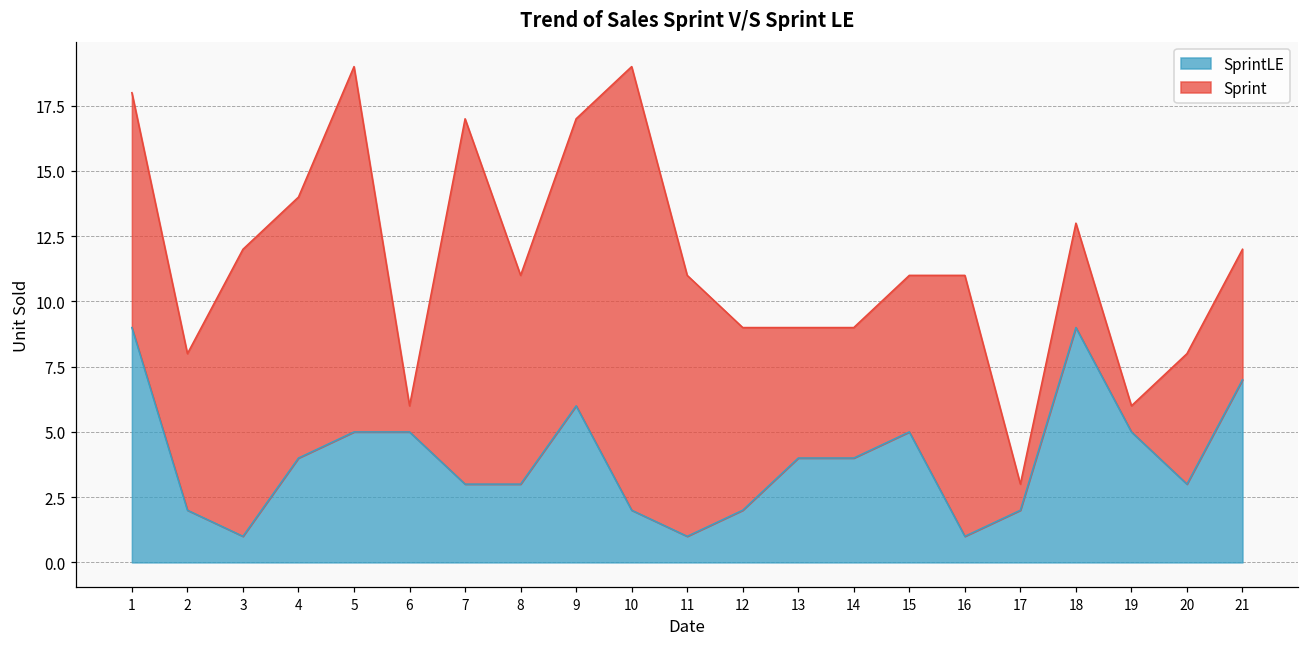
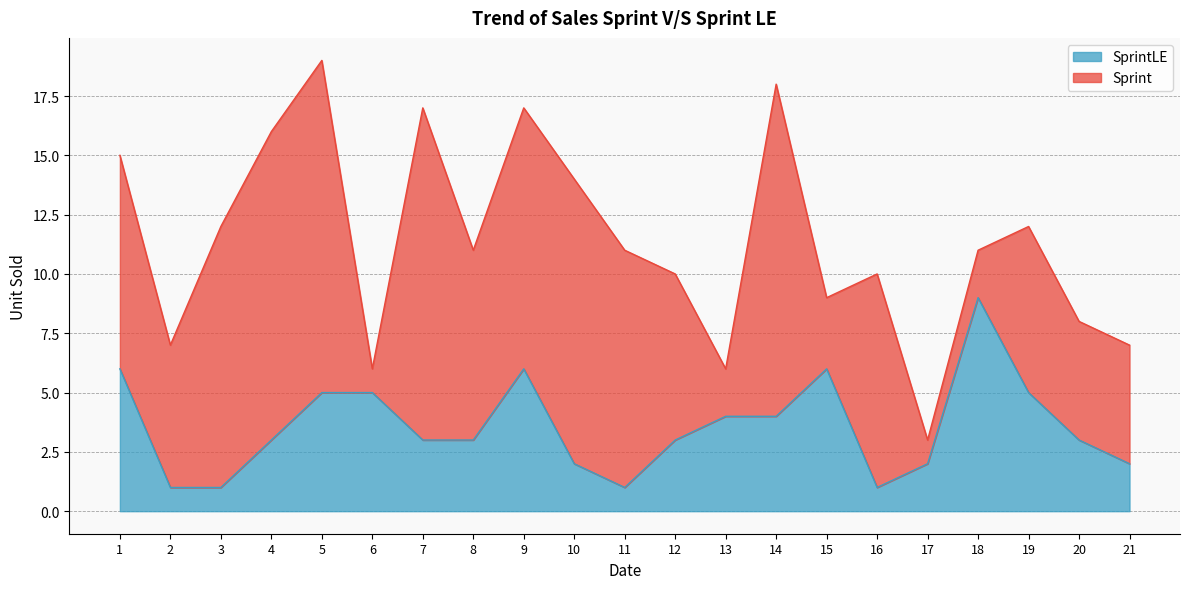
SprintLE, 1: 9 -> 6
SprintLE, 2: 2 -> 1
SprintLE, 4: 4 -> 3
Sprint, 4: 10 -> 13
Sprint, 10: 17 -> 12
SprintLE, 12: 2 -> 3
Sprint, 13: 5 -> 2
Sprint, 14: 5 -> 14
SprintLE, 15: 5 -> 6
Sprint, 15: 6 -> 3
Sprint, 16: 10 -> 9
Sprint, 18: 4 -> 2
Sprint, 19: 1 -> 7
SprintLE, 21: 7 -> 2
